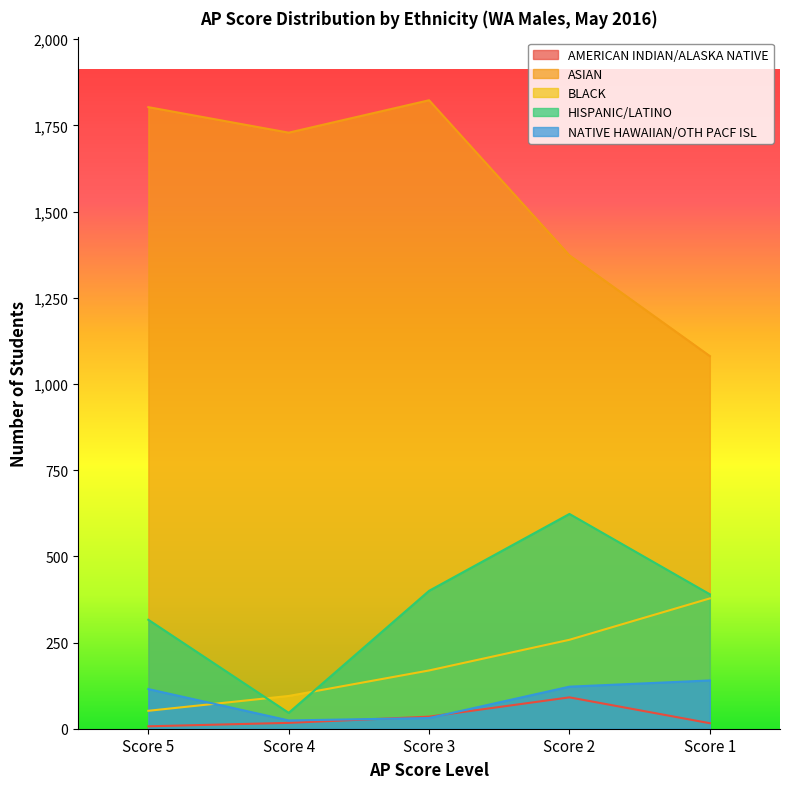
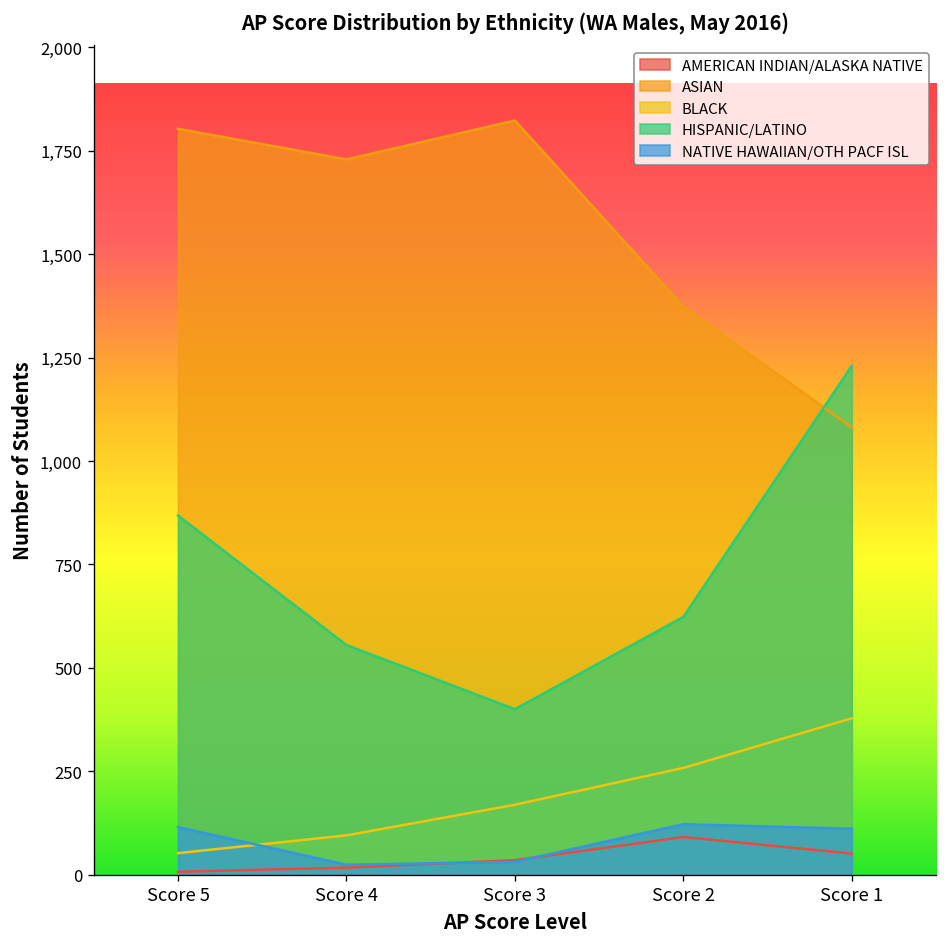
HISPANIC/LATINO, Score 5: 320 -> 870
HISPANIC/LATINO, Score 4: 50 -> 560
AMERICAN INDIAN/ALASKA NATIVE, Score 1: 20 -> 50
HISPANIC/LATINO, Score 1: 390 -> 1,230
NATIVE HAWAIIAN/OTH PACF ISL, Score 1: 140 -> 110
